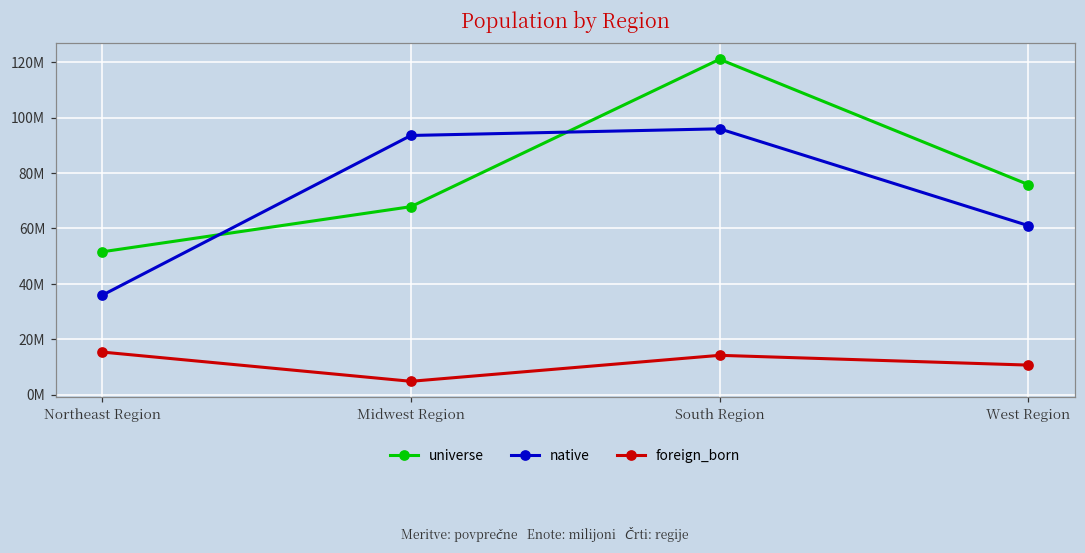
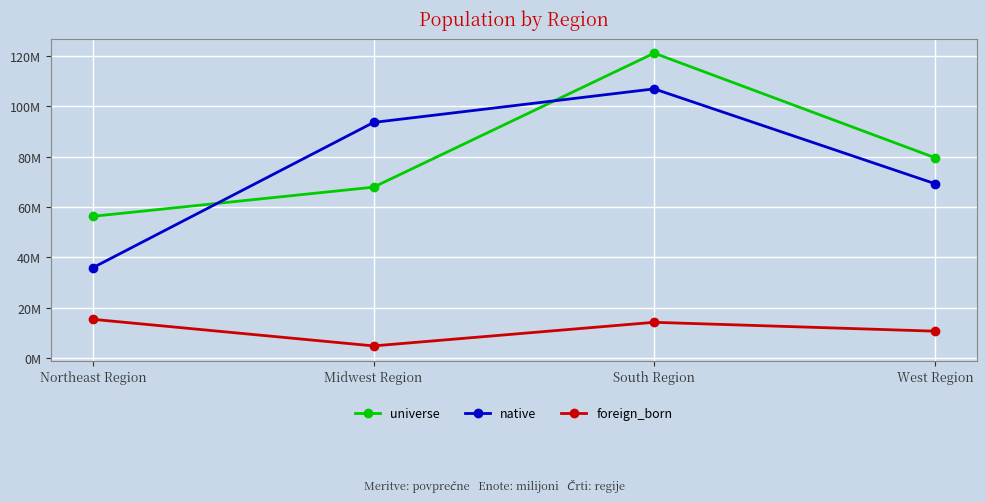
universe, Northeast Region: 52000000 -> 56000000
native, South Region: 96000000 -> 107000000
universe, West Region: 76000000 -> 80000000
native, West Region: 61000000 -> 69000000
